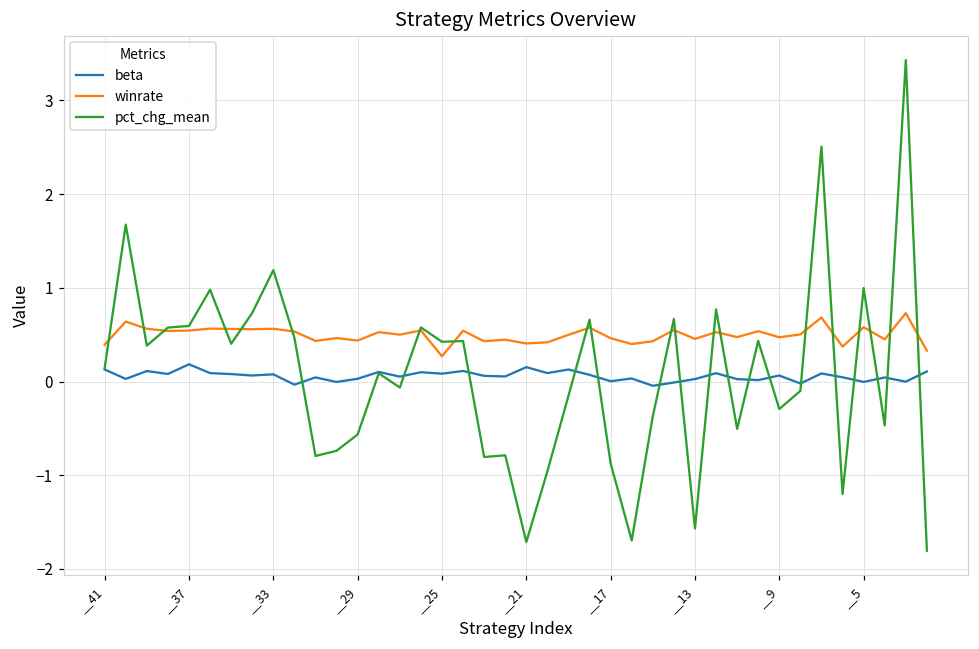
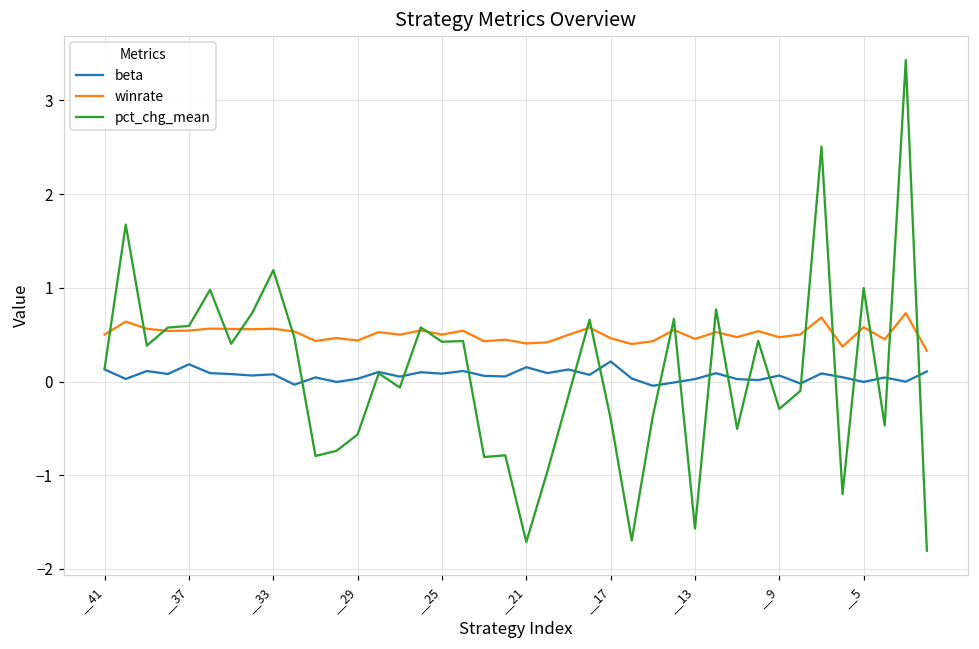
winrate, __41: 0.4 -> 0.5
winrate, __25: 0.3 -> 0.5
beta, __17: 0.0 -> 0.2
pct_chg_mean, __17: -0.9 -> -0.4
